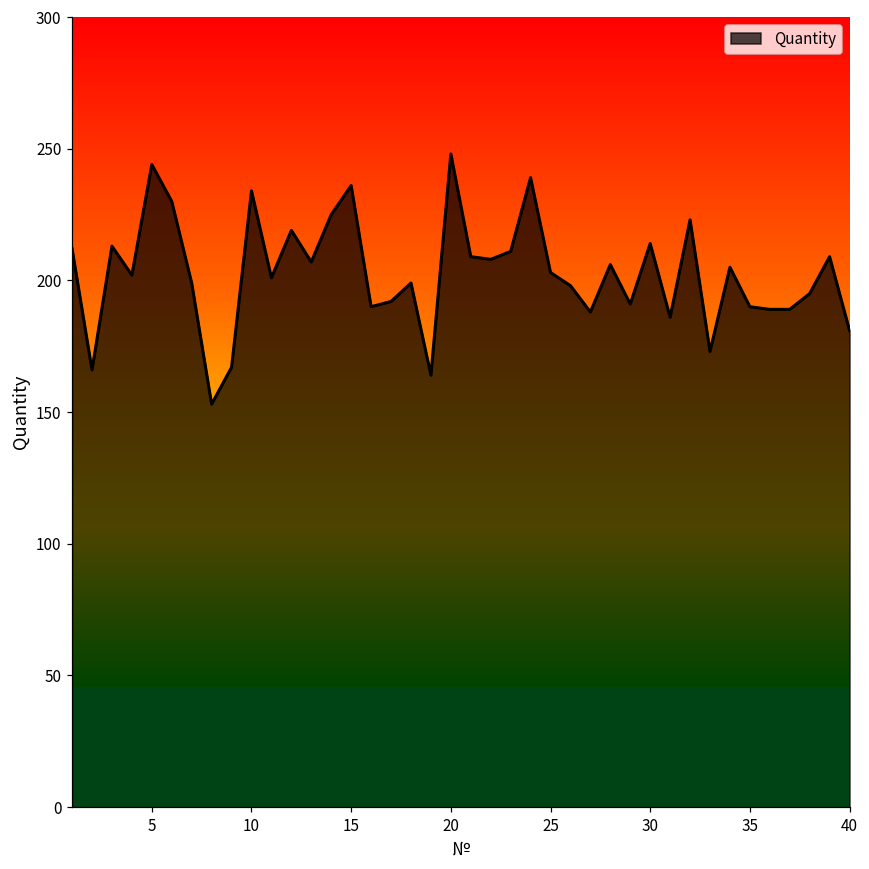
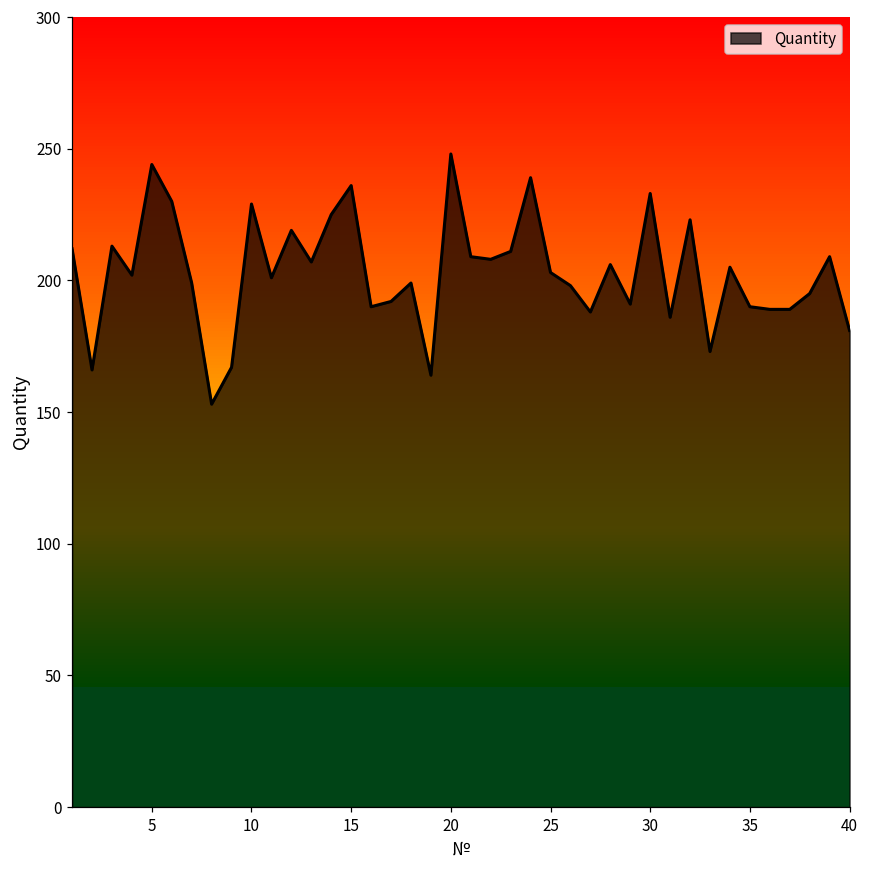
10: 234 -> 229
30: 214 -> 233
